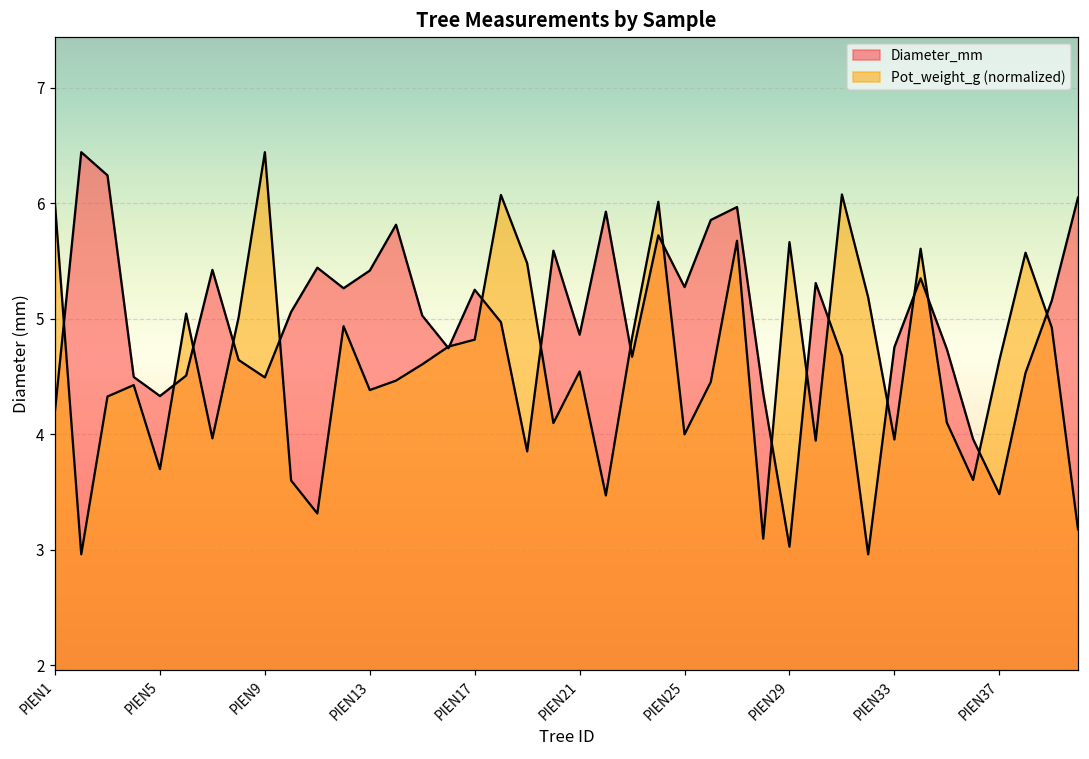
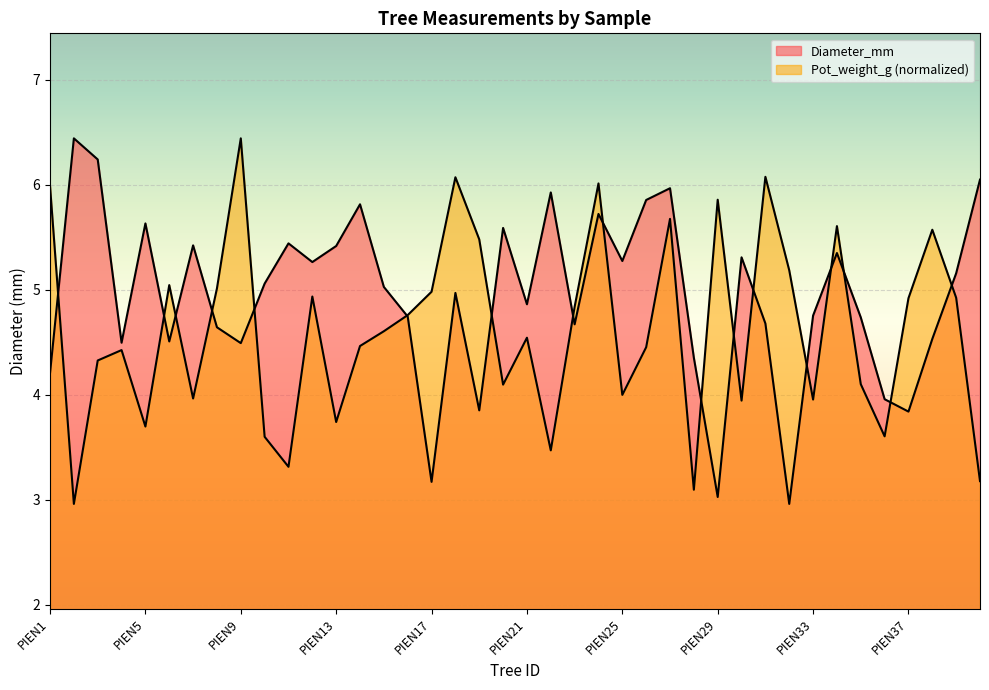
Diameter_mm, PIEN5: 4.33 -> 5.63
Pot_weight_g (normalized), PIEN13: 4.38 -> 3.74
Diameter_mm, PIEN17: 5.25 -> 3.17
Pot_weight_g (normalized), PIEN17: 4.82 -> 4.98
Pot_weight_g (normalized), PIEN29: 5.66 -> 5.86
Diameter_mm, PIEN37: 3.48 -> 3.84
Pot_weight_g (normalized), PIEN37: 4.64 -> 4.92
